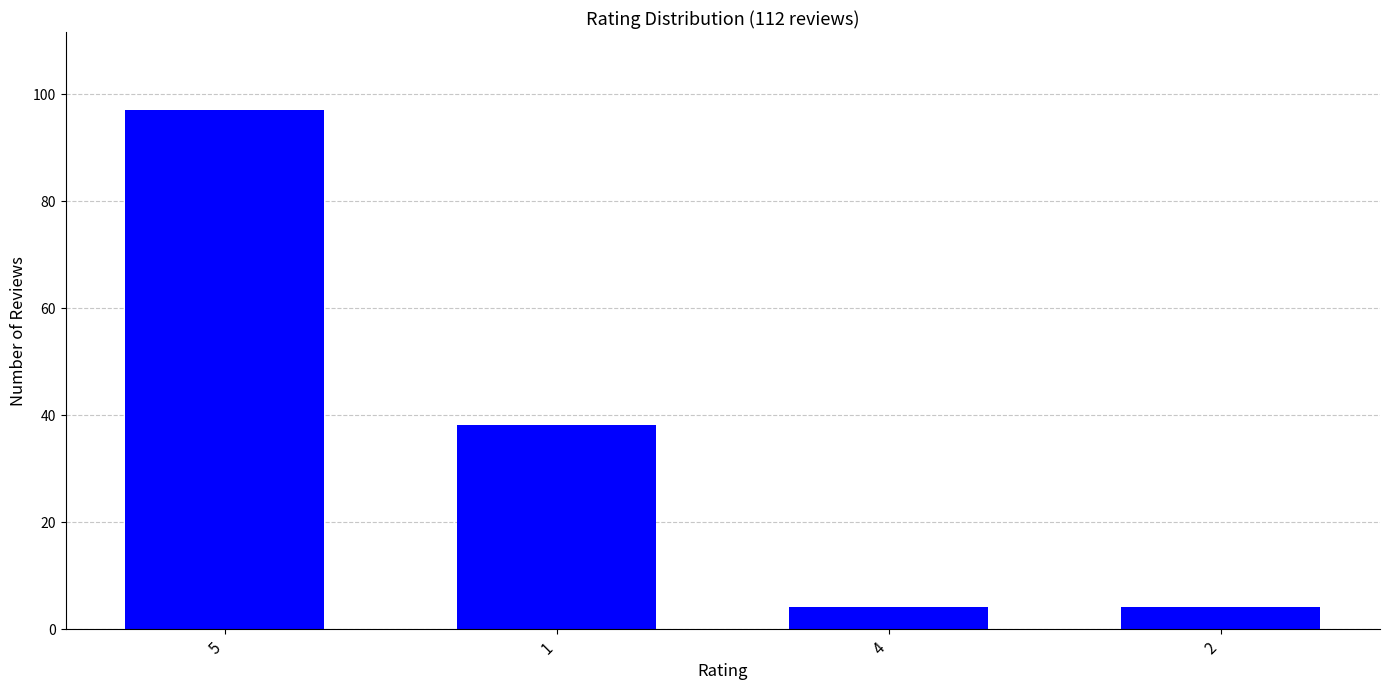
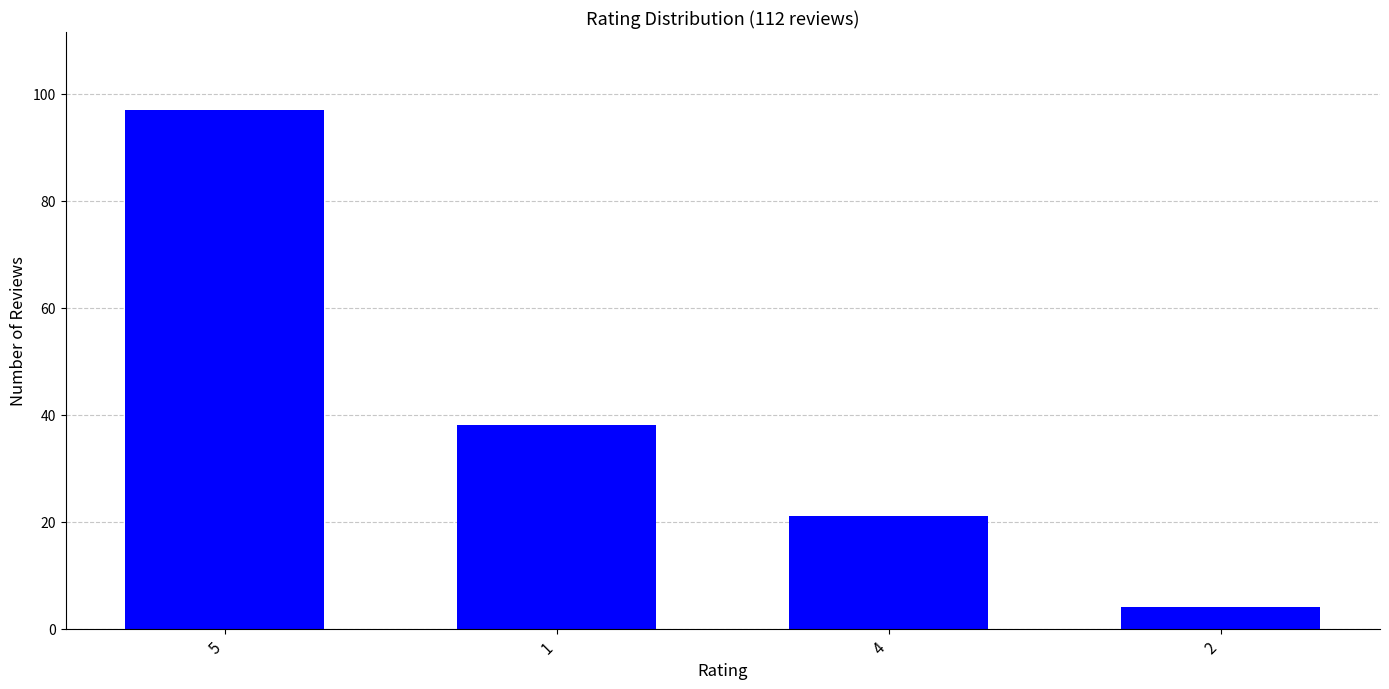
4: 4 -> 21
